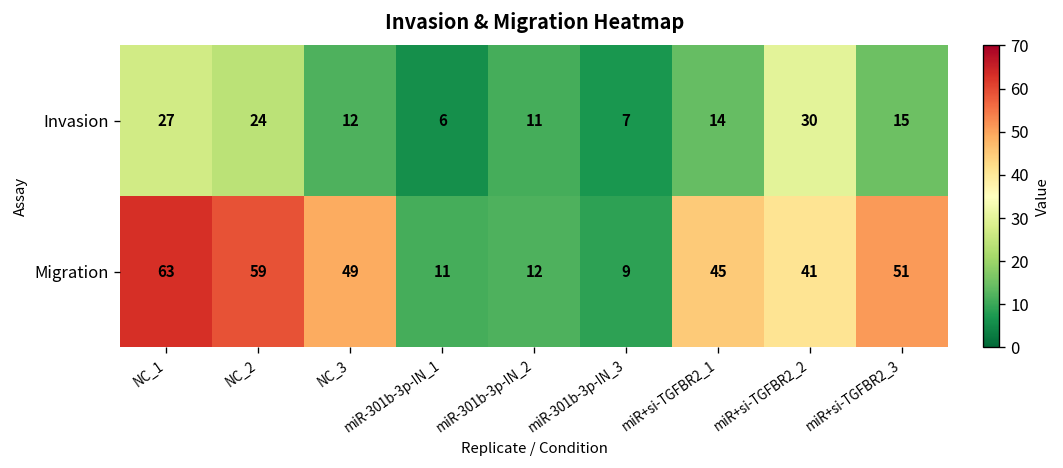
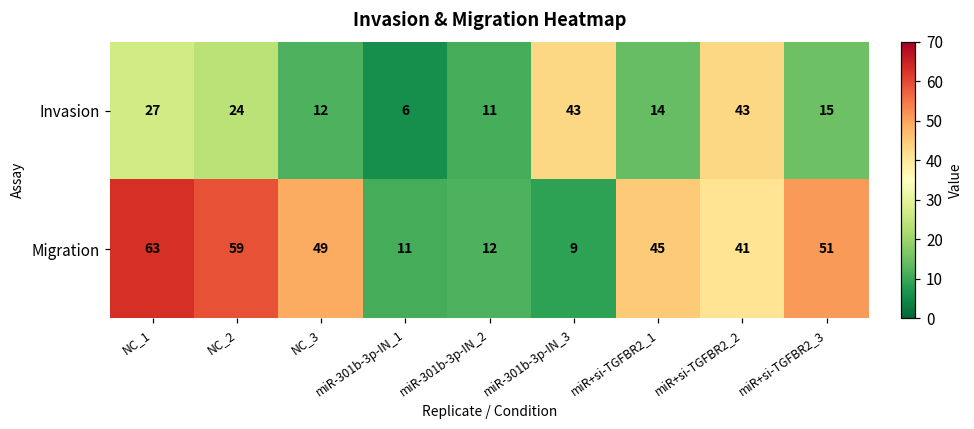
Invasion, miR-301b-3p-IN_3: 7 -> 43
Invasion, miR+si-TGFBR2_2: 30 -> 43
